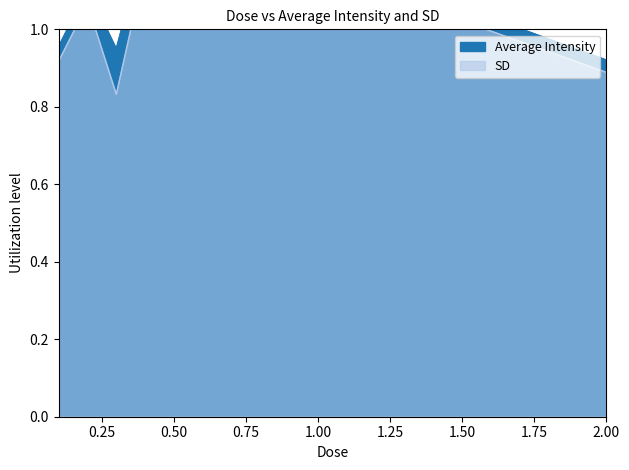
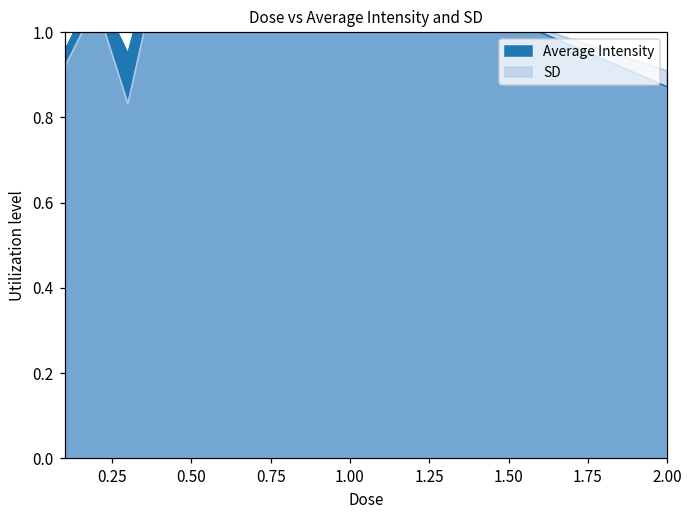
Average Intensity, 2.00: 0.92 -> 0.87
SD, 2.00: 0.89 -> 0.91
